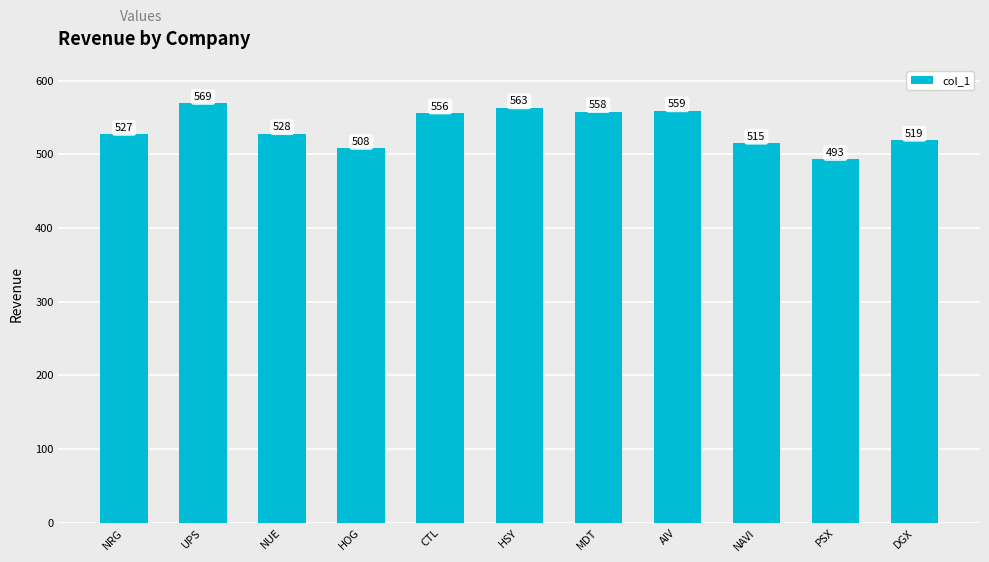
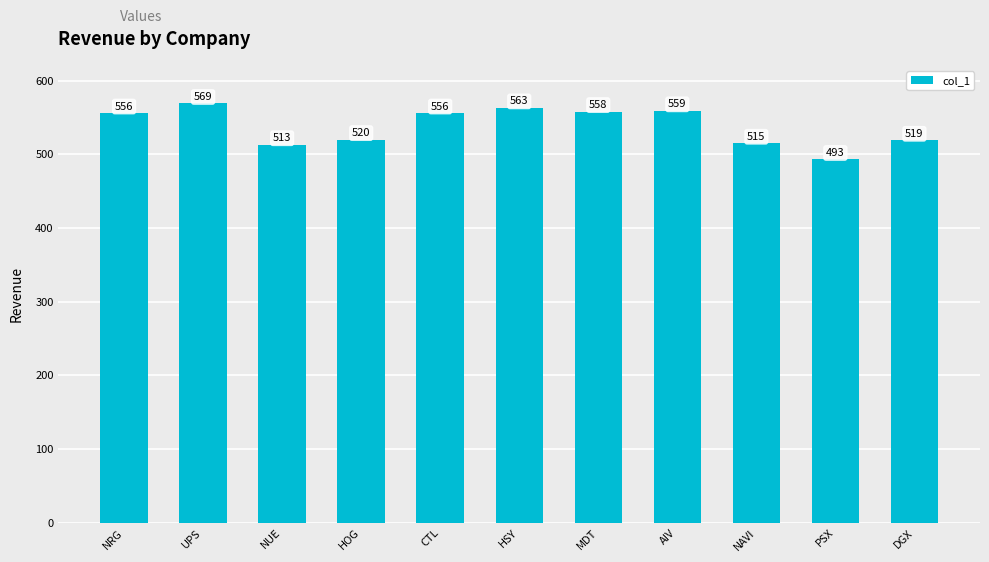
NRG: 527 -> 556
NUE: 528 -> 513
HOG: 508 -> 520
